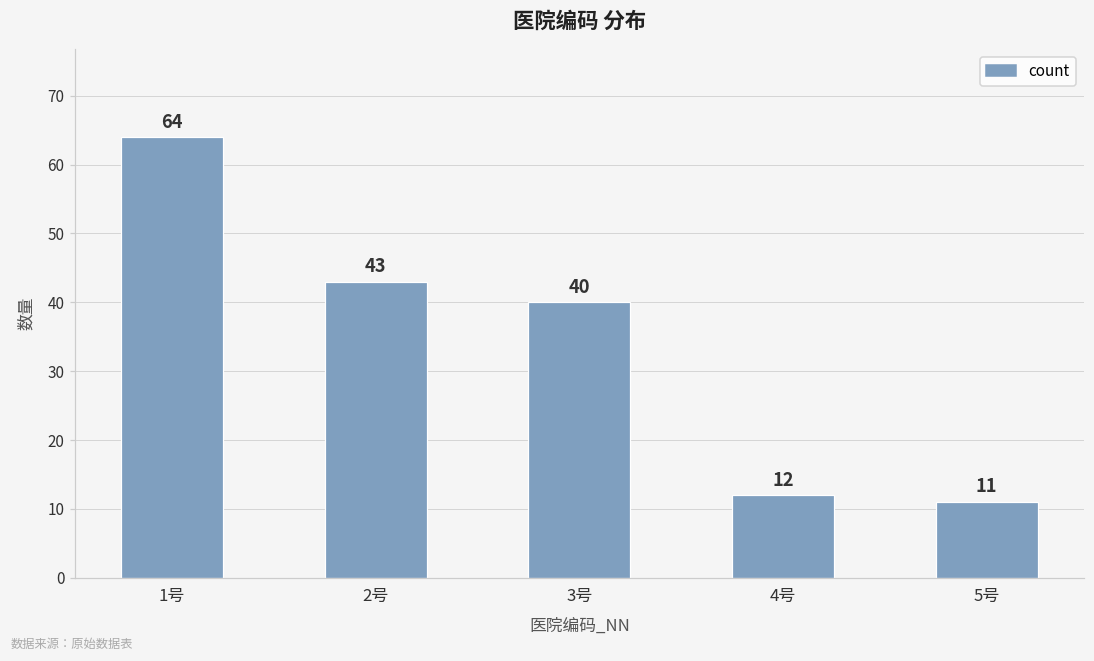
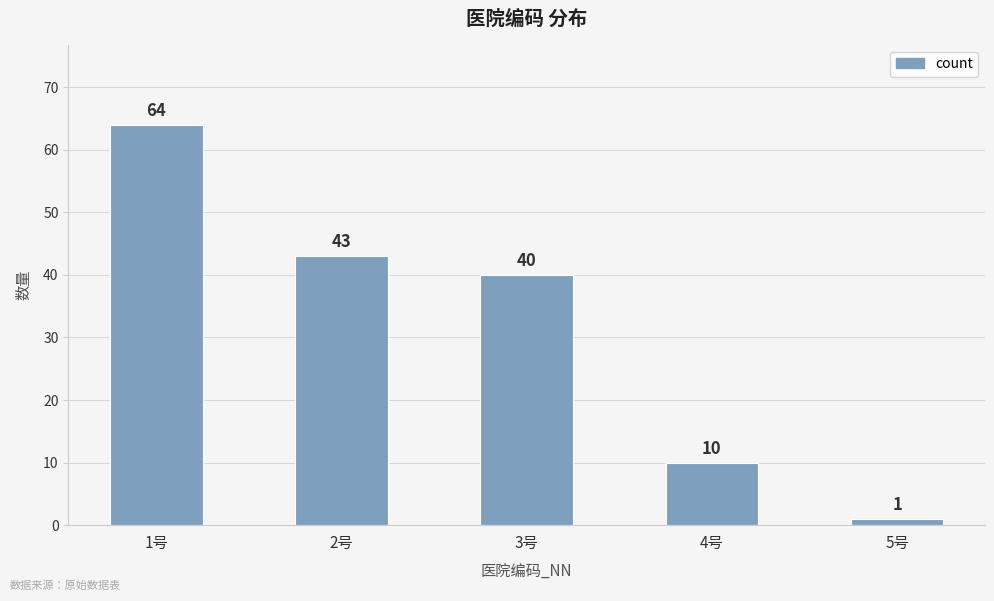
4号: 12 -> 10
5号: 11 -> 1
